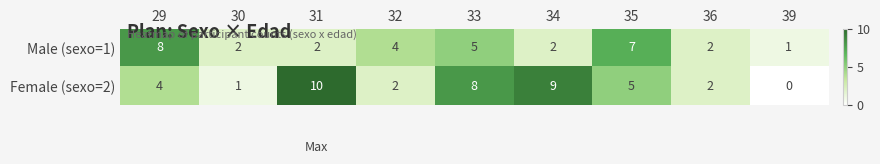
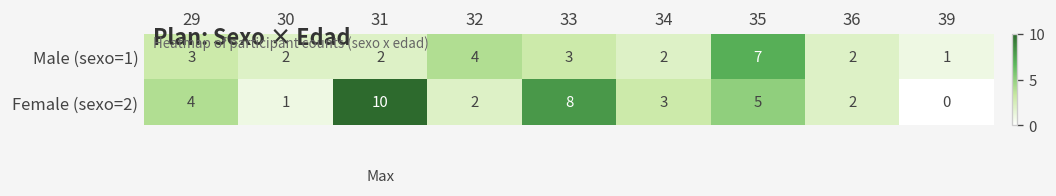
Male (sexo=1), 29: 8 -> 3
Male (sexo=1), 33: 5 -> 3
Female (sexo=2), 34: 9 -> 3
